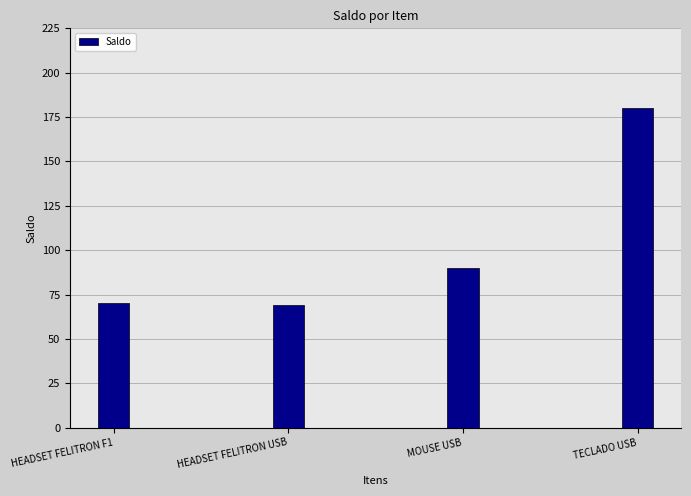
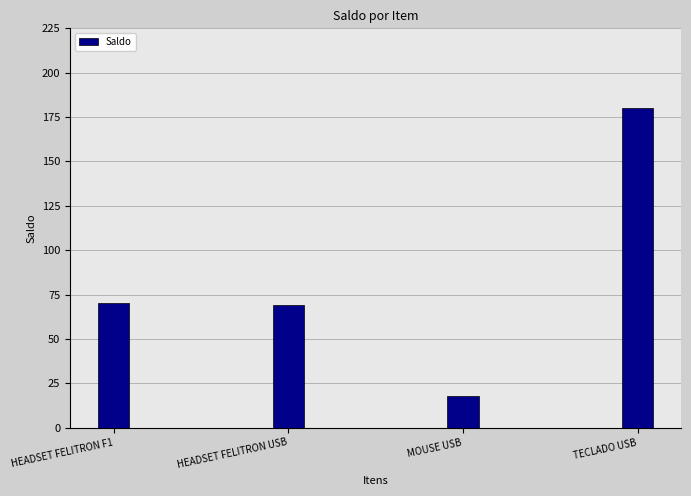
MOUSE USB: 90 -> 18
